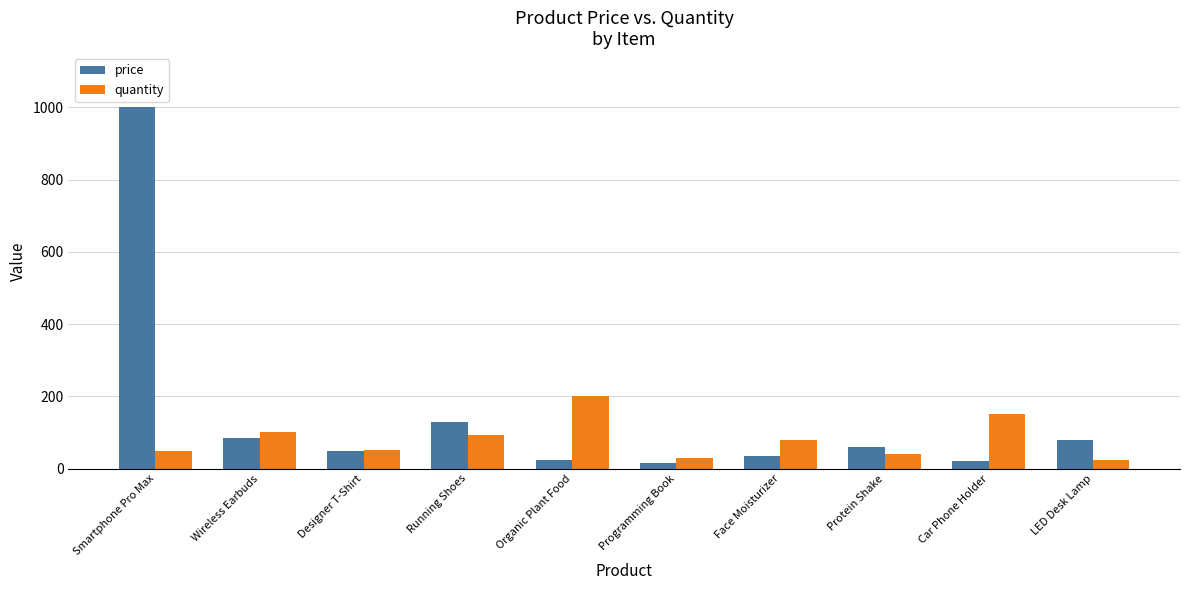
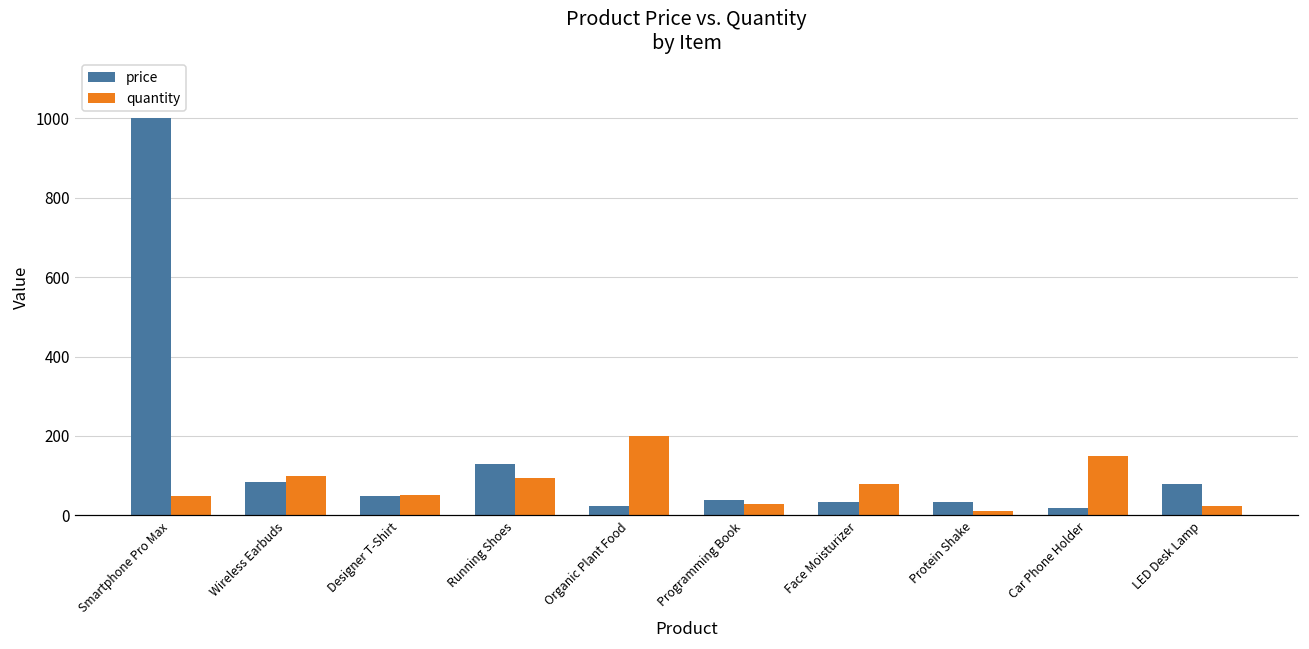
price, Programming Book: 20 -> 40
price, Protein Shake: 60 -> 30
quantity, Protein Shake: 40 -> 10
